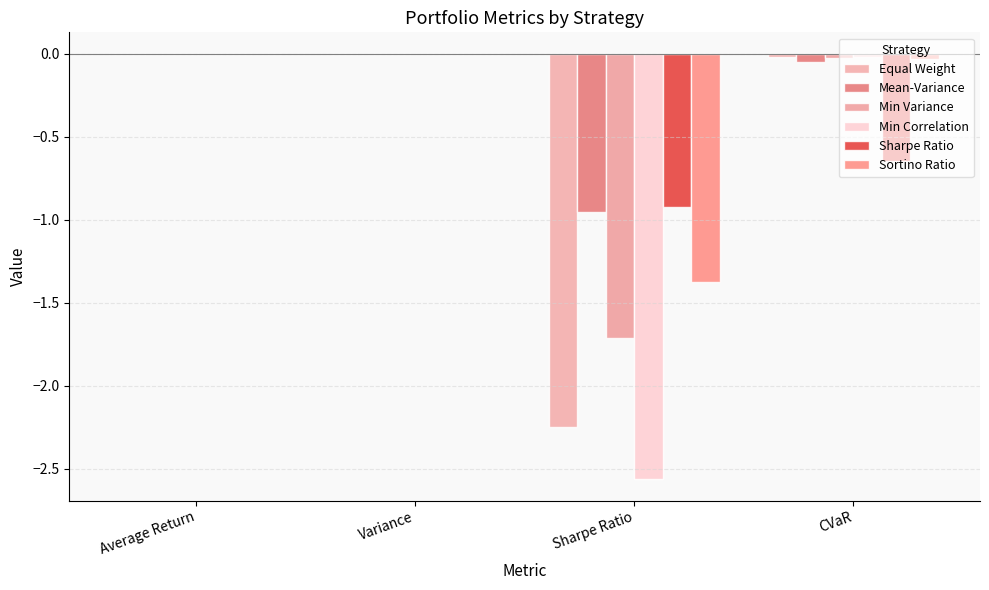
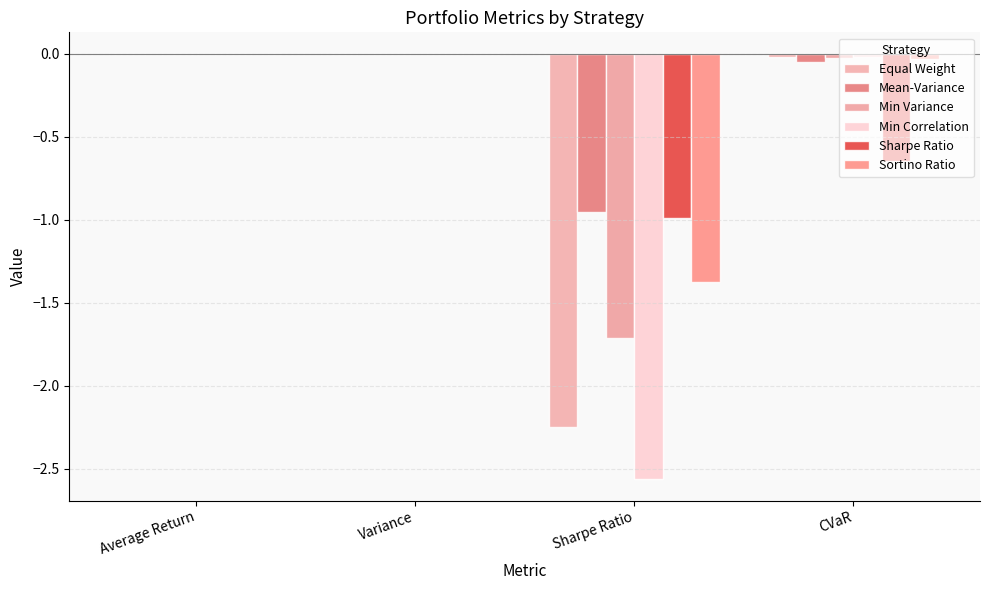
Sharpe Ratio, Sharpe Ratio: -0.93 -> -0.99
